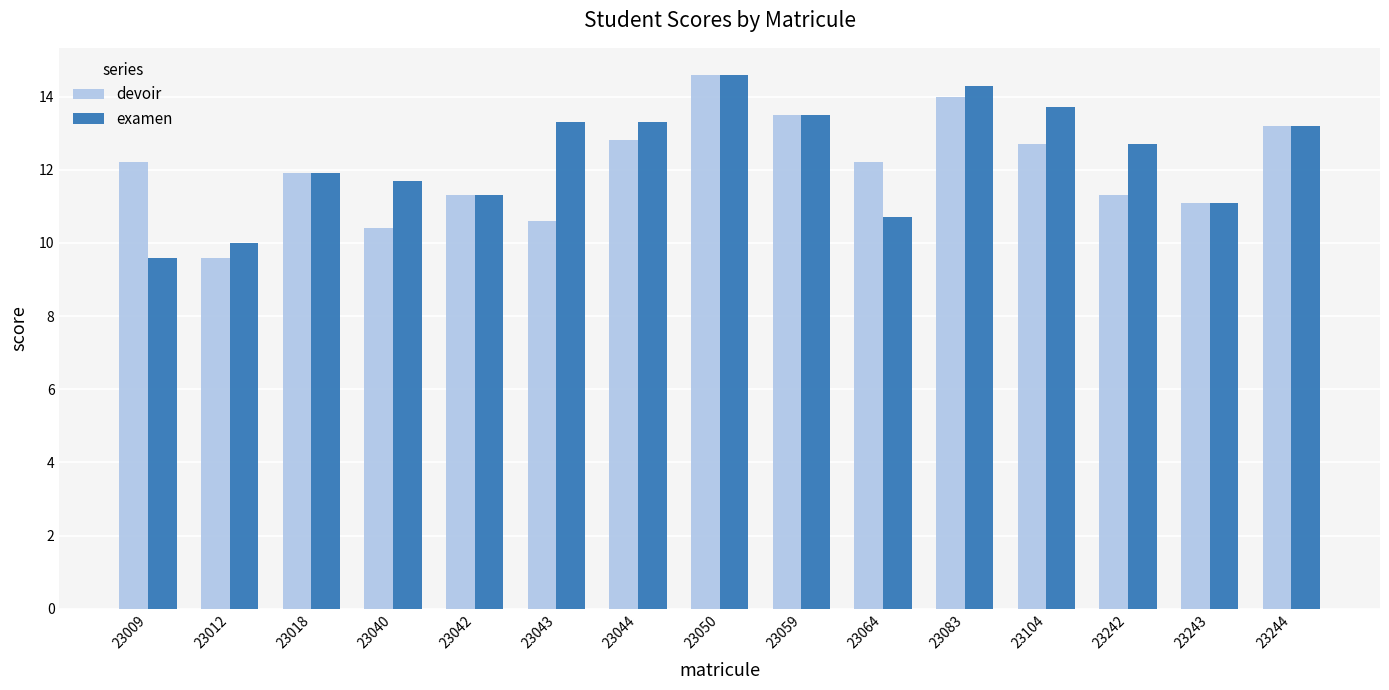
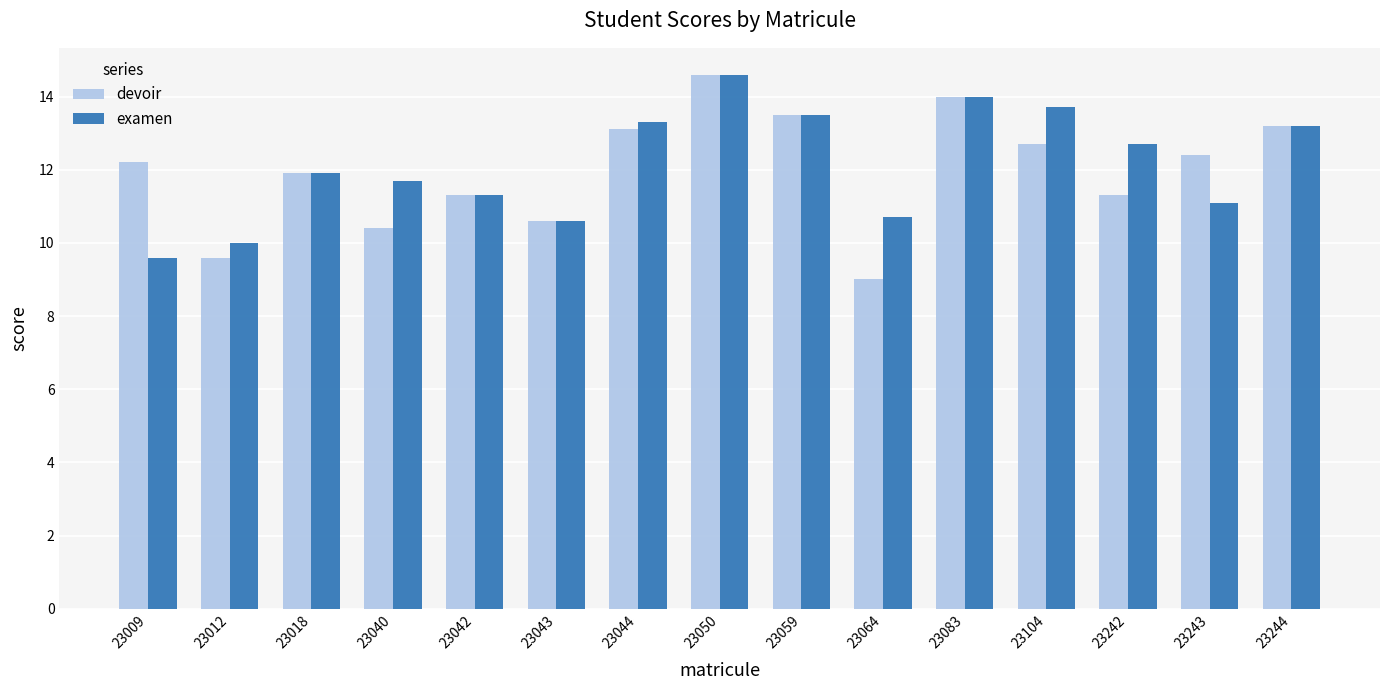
examen, 23043: 13.3 -> 10.6
devoir, 23044: 12.8 -> 13.1
devoir, 23064: 12.2 -> 9.0
examen, 23083: 14.3 -> 14.0
devoir, 23243: 11.1 -> 12.4
